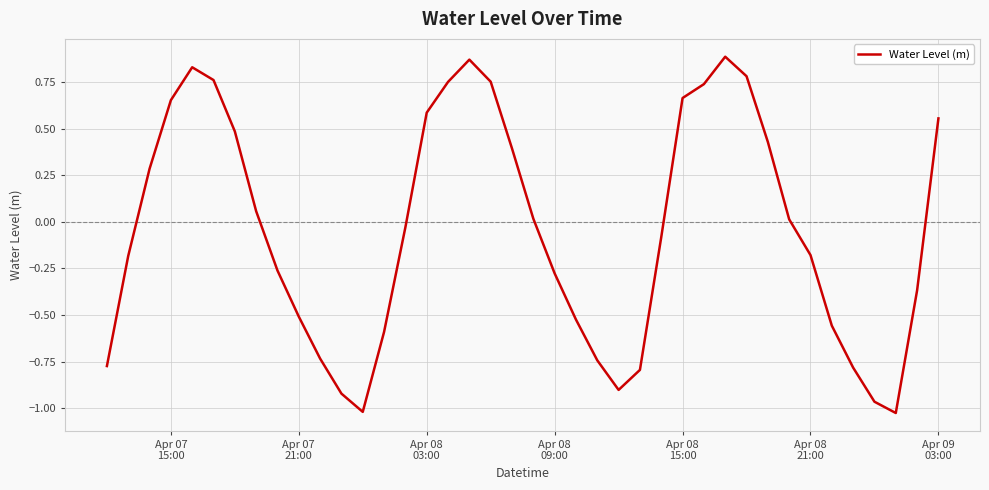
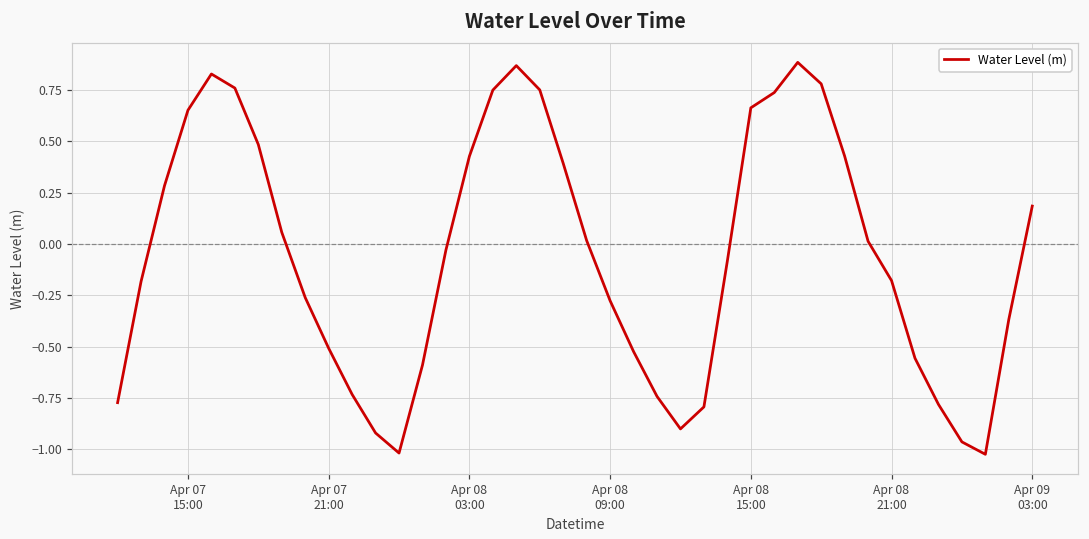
Apr 08 03:00: 0.59 -> 0.43
Apr 09 03:00: 0.55 -> 0.18
